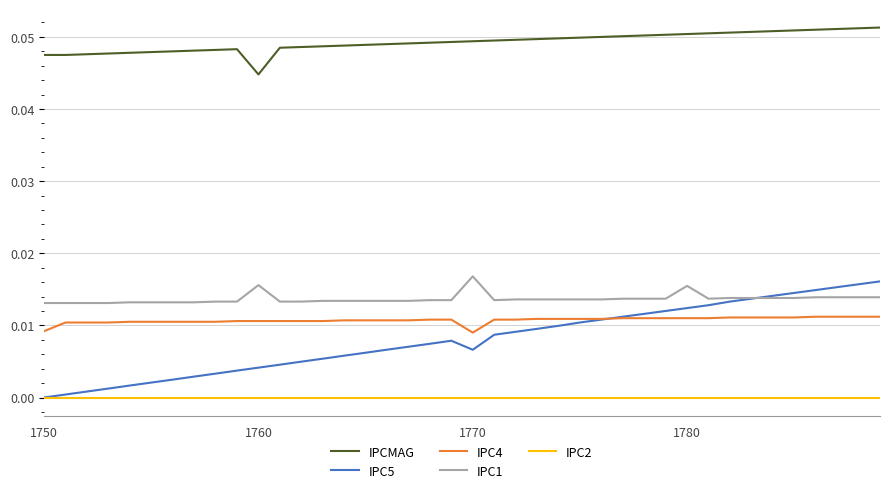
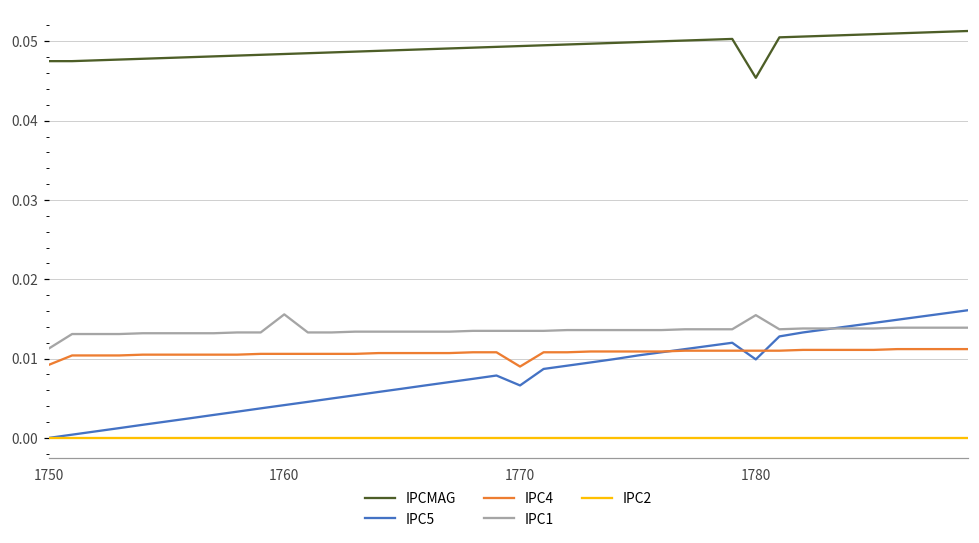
IPC1, 1750: 0.013 -> 0.011
IPCMAG, 1760: 0.045 -> 0.048
IPC1, 1770: 0.017 -> 0.014
IPCMAG, 1780: 0.050 -> 0.045
IPC5, 1780: 0.012 -> 0.010
